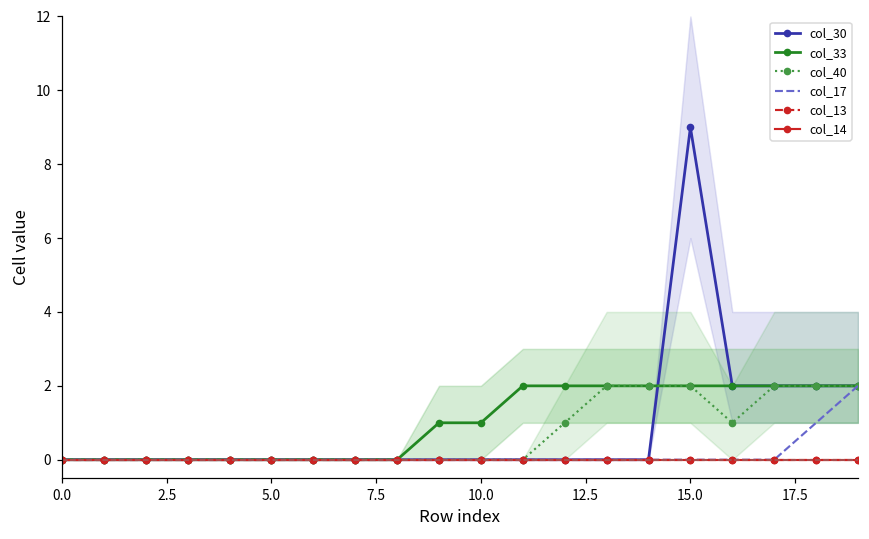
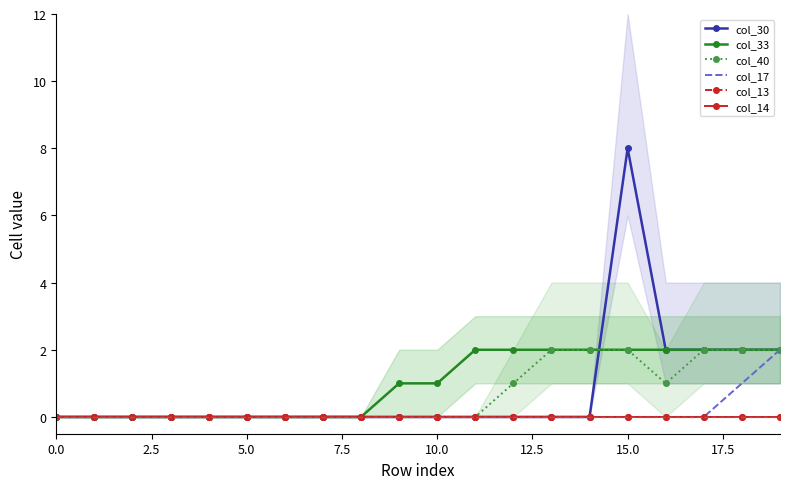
col_30, 15.0: 9 -> 8
